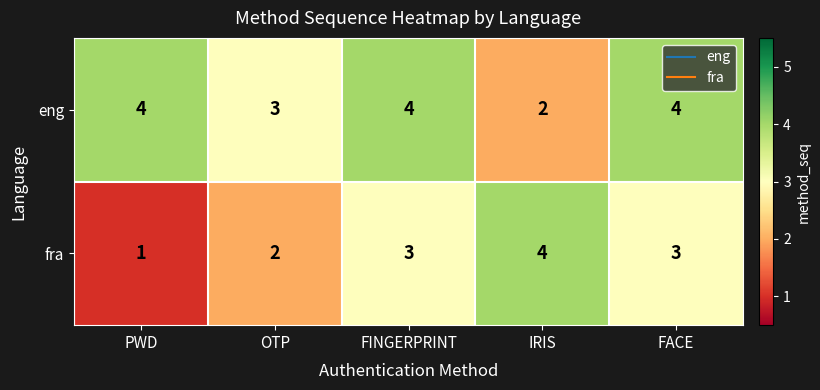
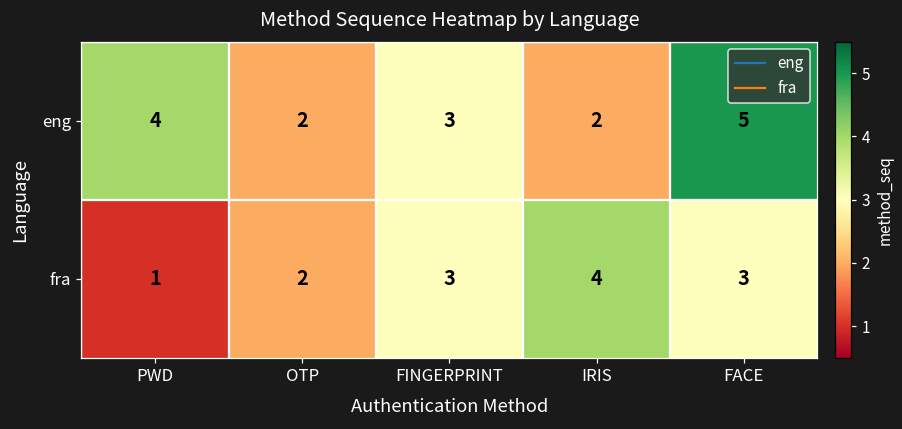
eng, OTP: 3 -> 2
eng, FINGERPRINT: 4 -> 3
eng, FACE: 4 -> 5
